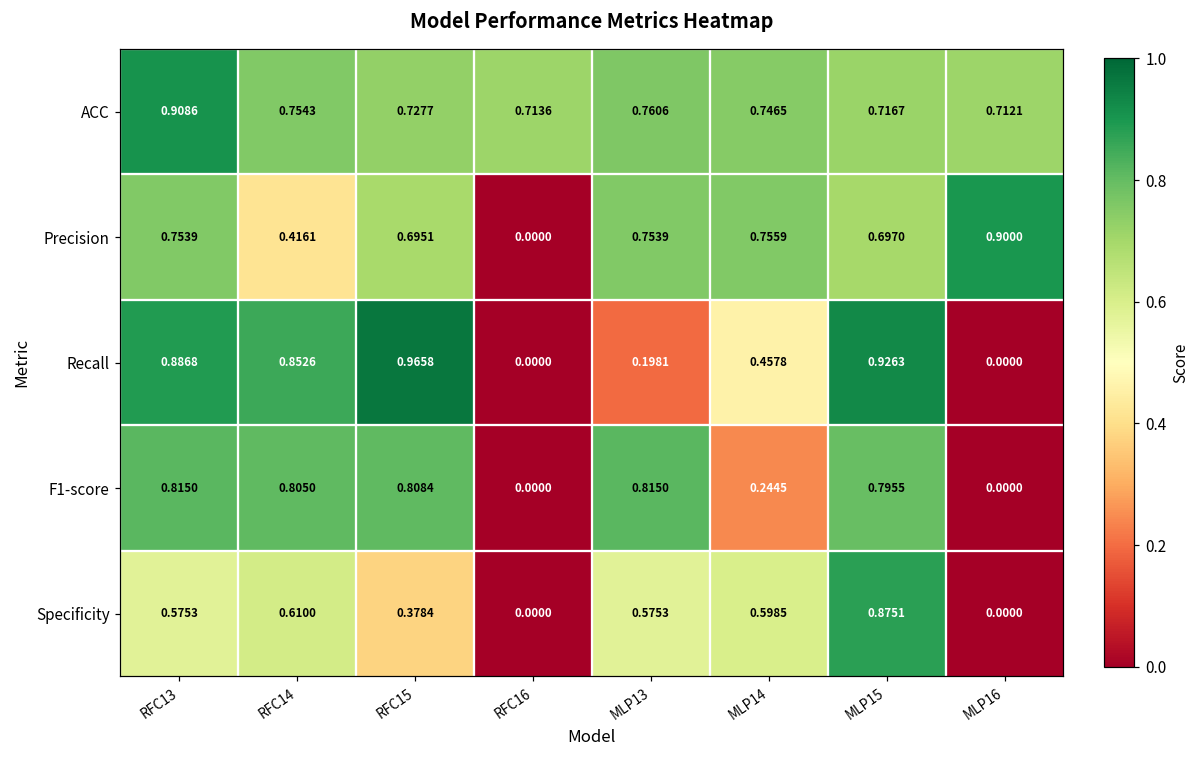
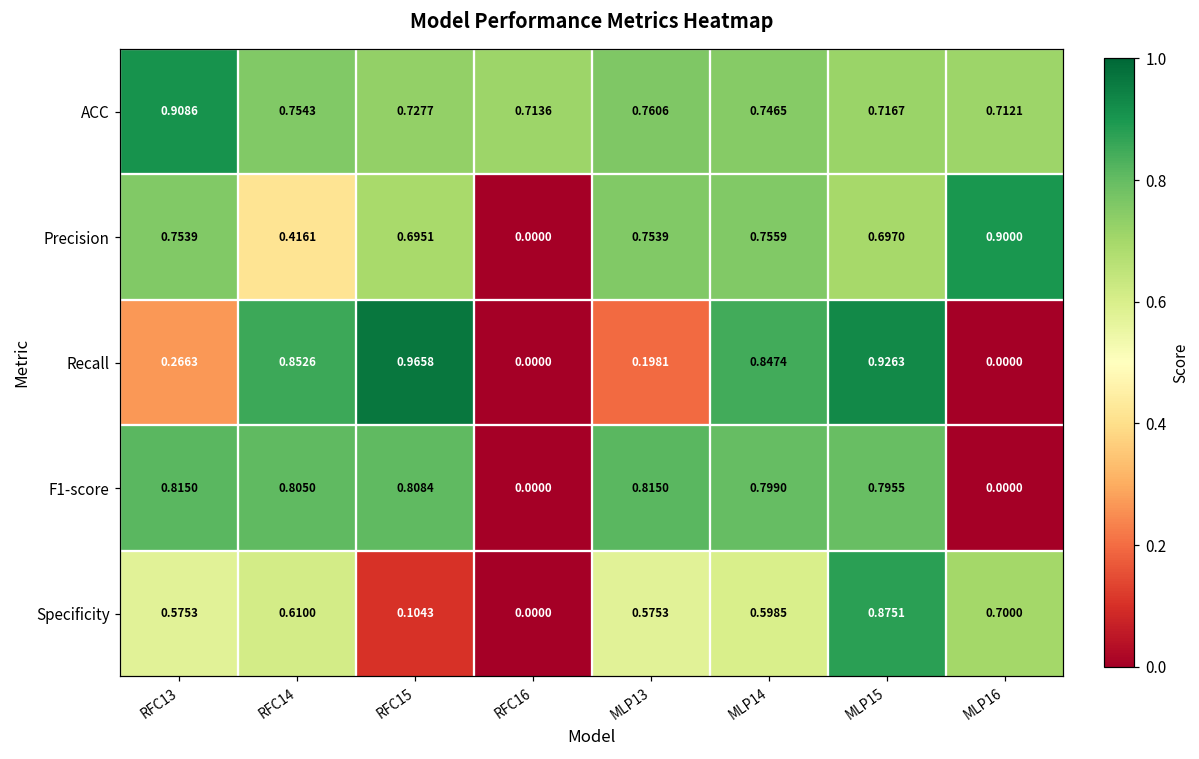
Recall, RFC13: 0.8868 -> 0.2663
Recall, MLP14: 0.4578 -> 0.8474
F1-score, MLP14: 0.2445 -> 0.7990
Specificity, RFC15: 0.3784 -> 0.1043
Specificity, MLP16: 0.0000 -> 0.7000
